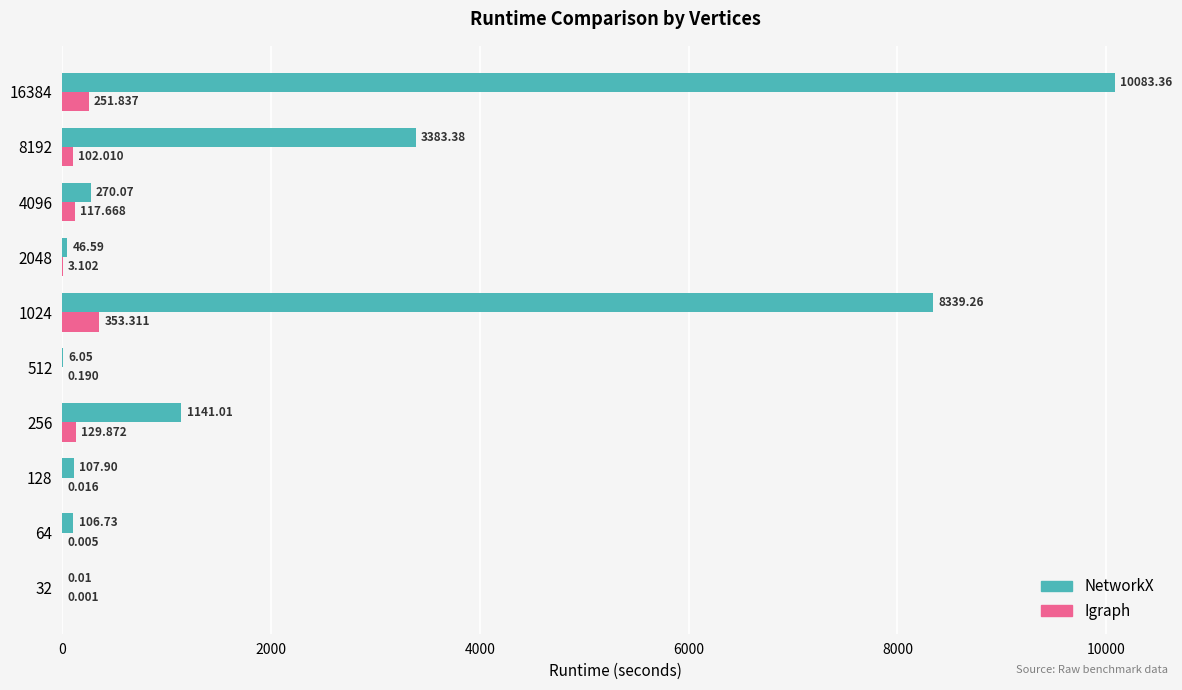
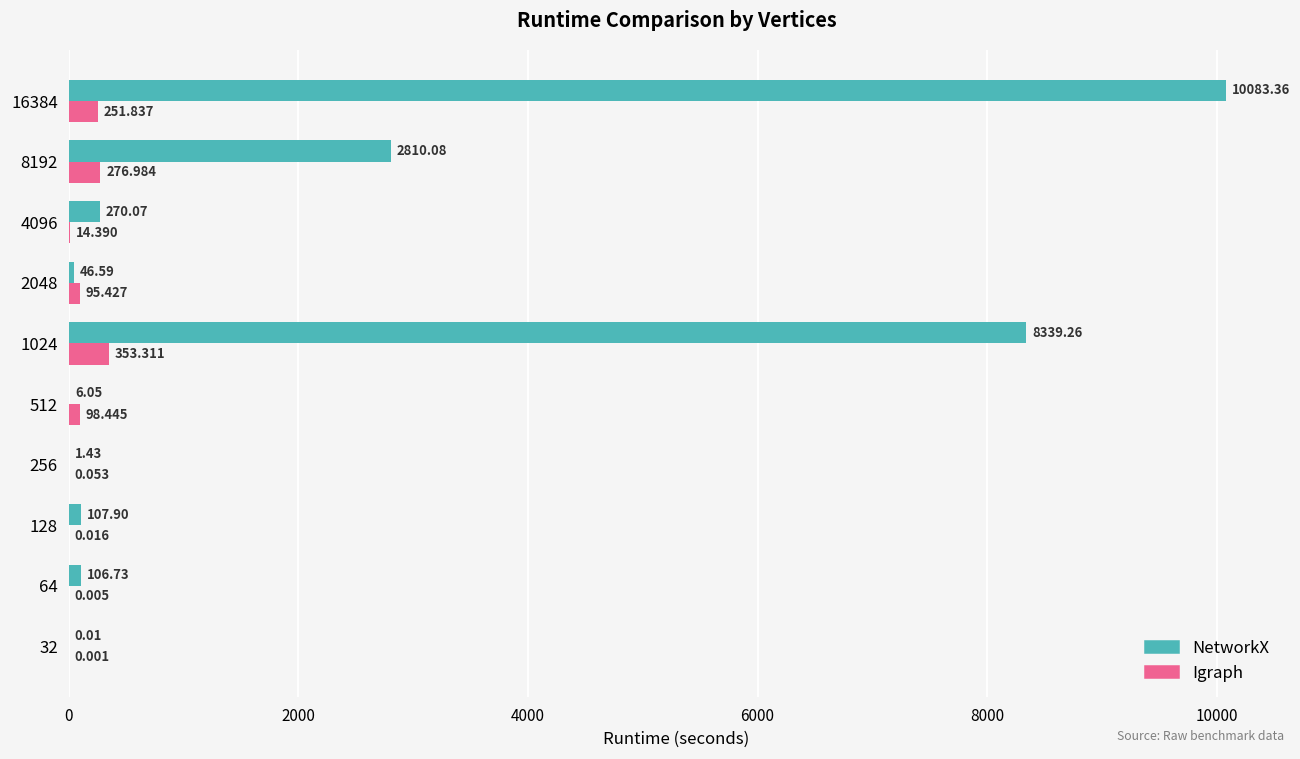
NetworkX, 8192: 3383.38 -> 2810.08
Igraph, 8192: 102.010 -> 276.984
Igraph, 4096: 117.668 -> 14.390
Igraph, 2048: 3.102 -> 95.427
Igraph, 512: 0.190 -> 98.445
NetworkX, 256: 1141.01 -> 1.43
Igraph, 256: 129.872 -> 0.053
